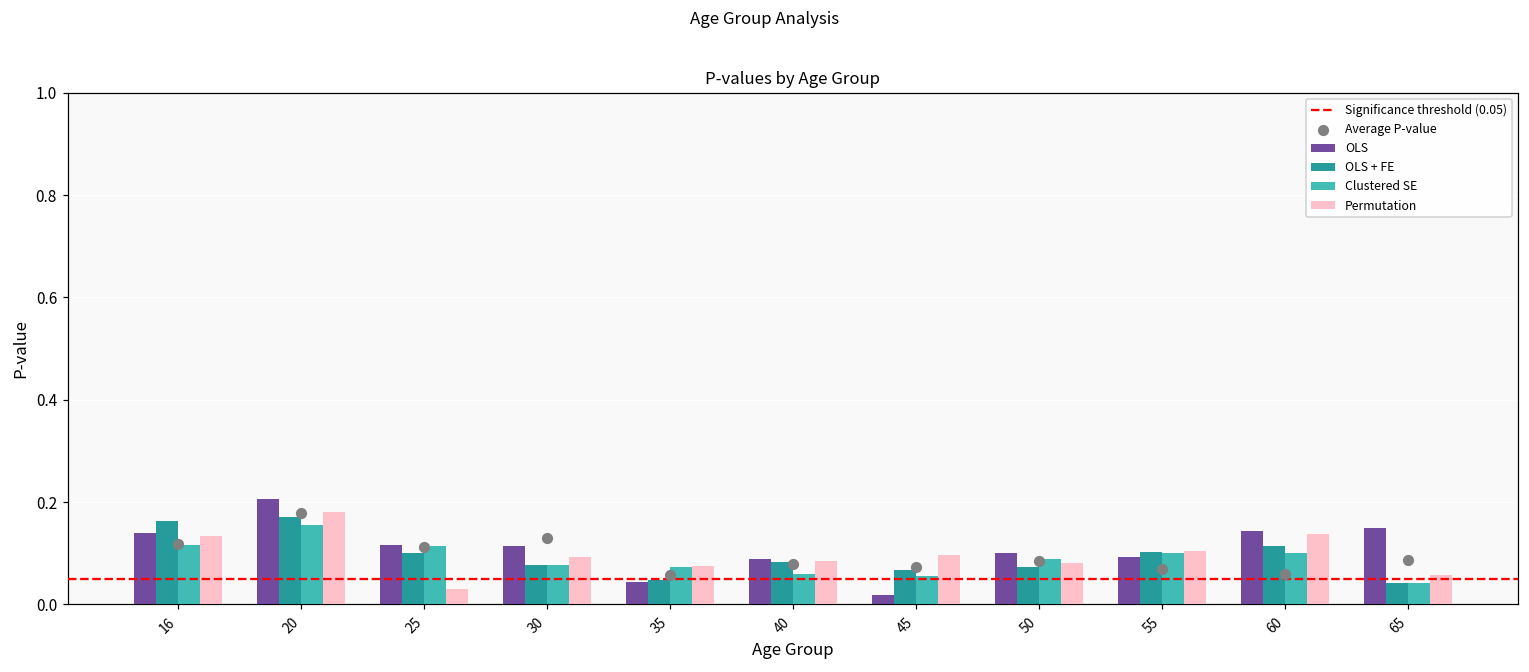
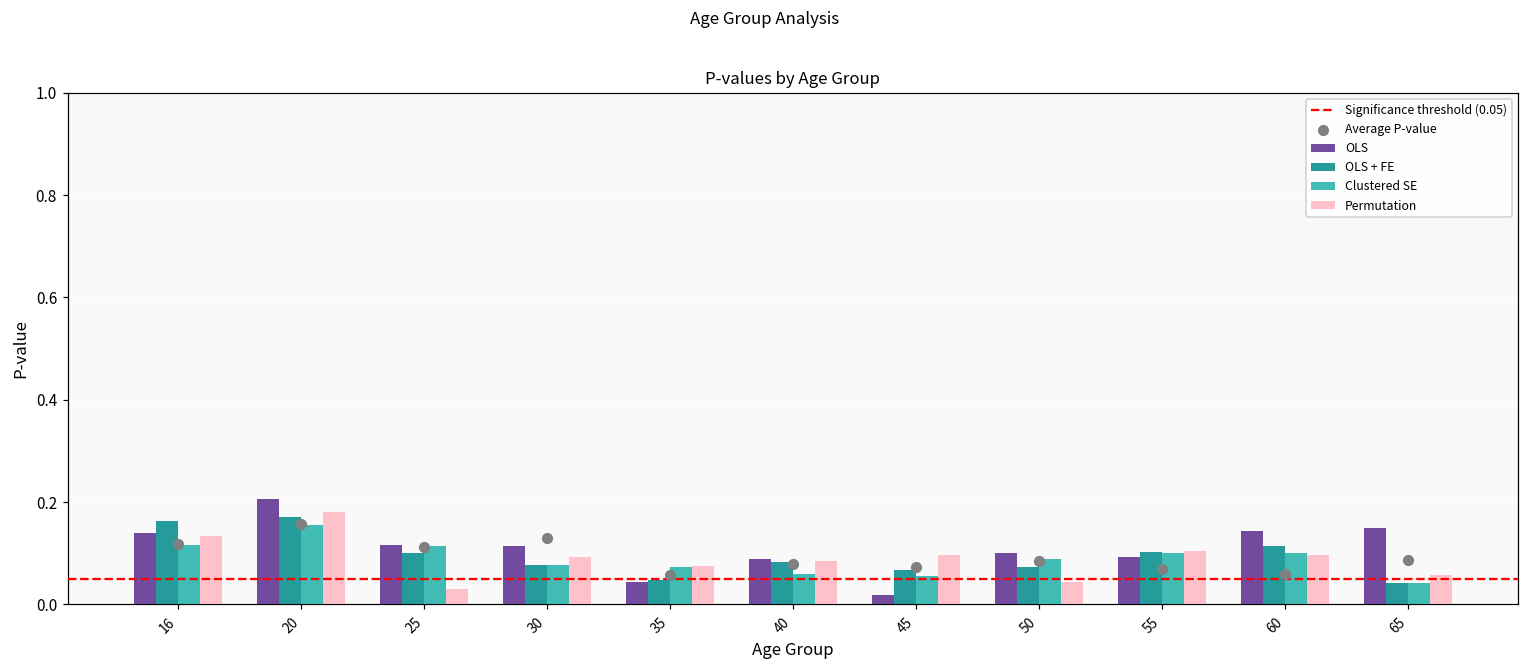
Average P-value, 20: 0.18 -> 0.16
Permutation, 50: 0.08 -> 0.04
Permutation, 60: 0.14 -> 0.10
